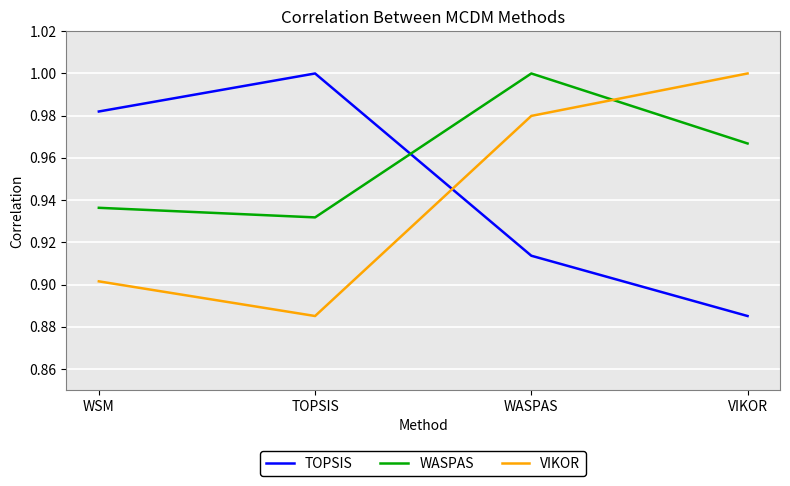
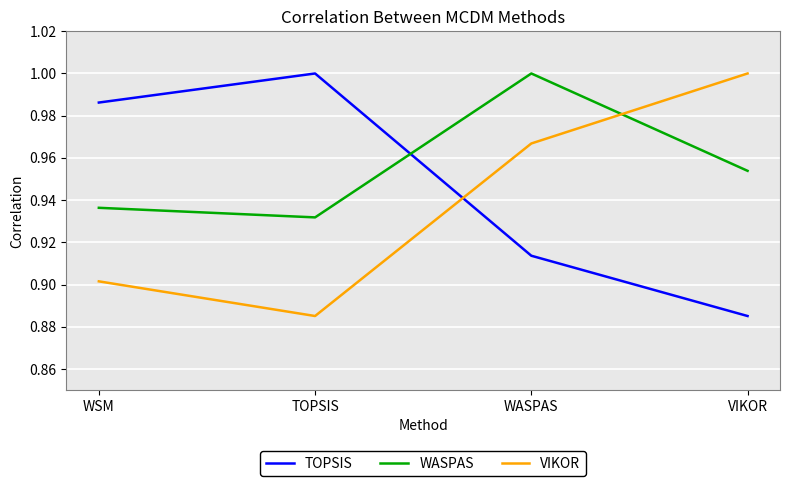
TOPSIS, WSM: 0.982 -> 0.986
VIKOR, WASPAS: 0.980 -> 0.967
WASPAS, VIKOR: 0.967 -> 0.954
